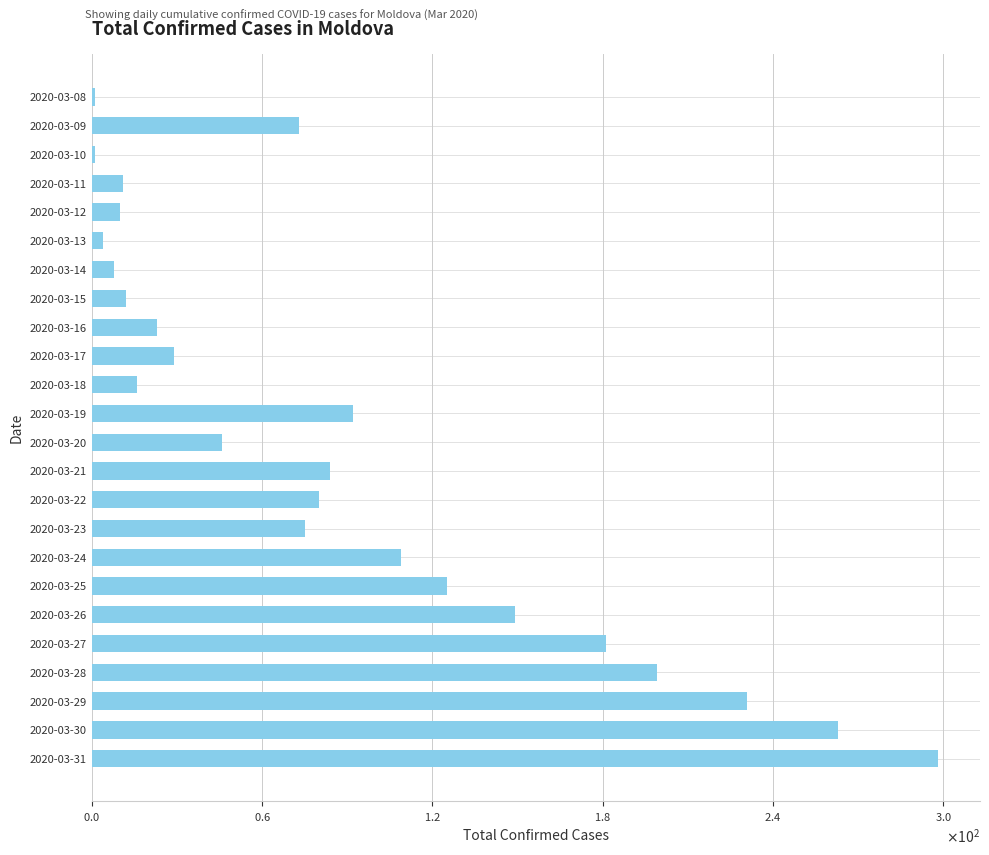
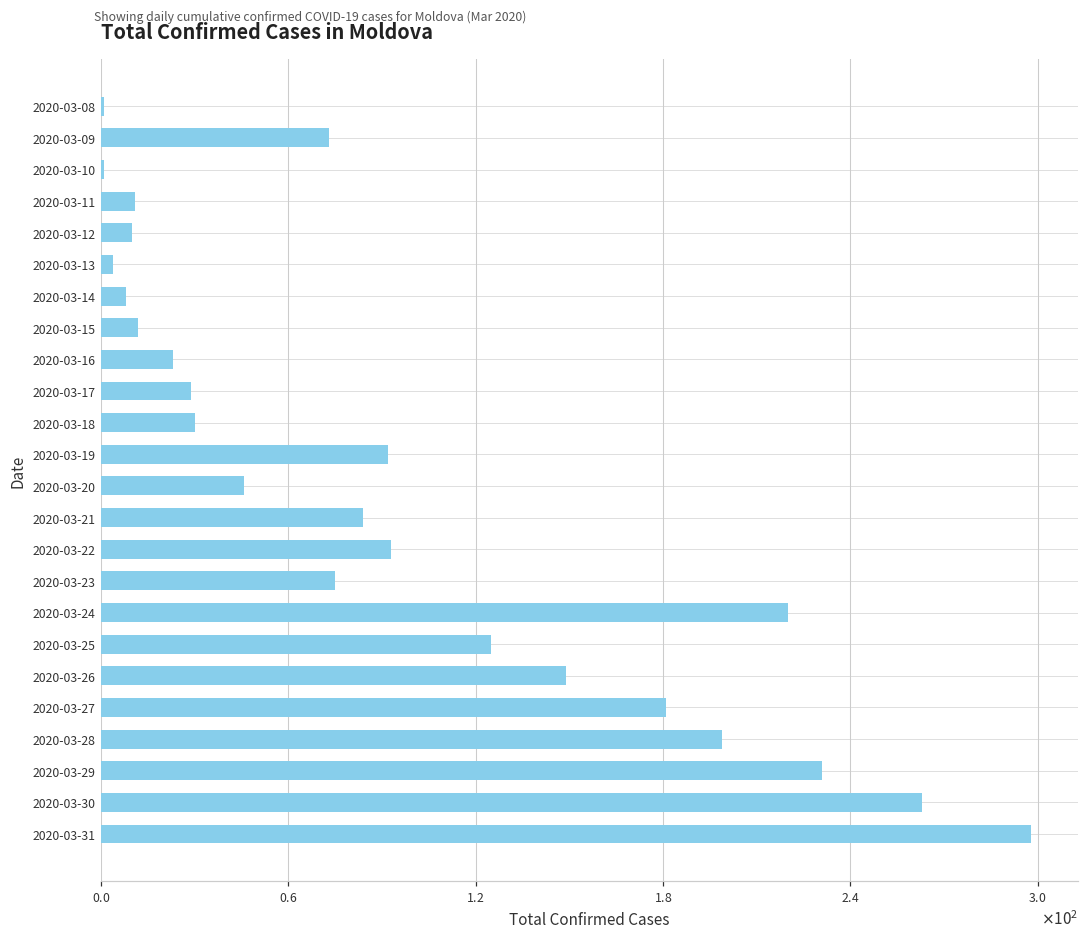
2020-03-18: 16 -> 30
2020-03-22: 80 -> 93
2020-03-24: 109 -> 220
